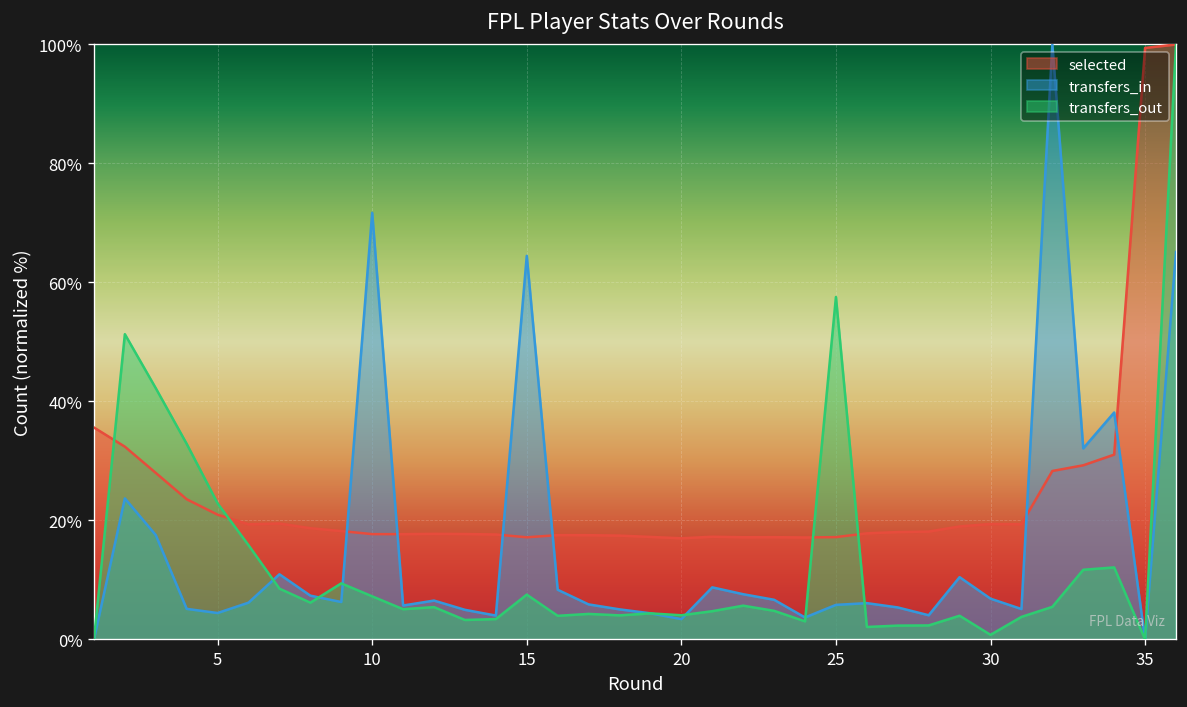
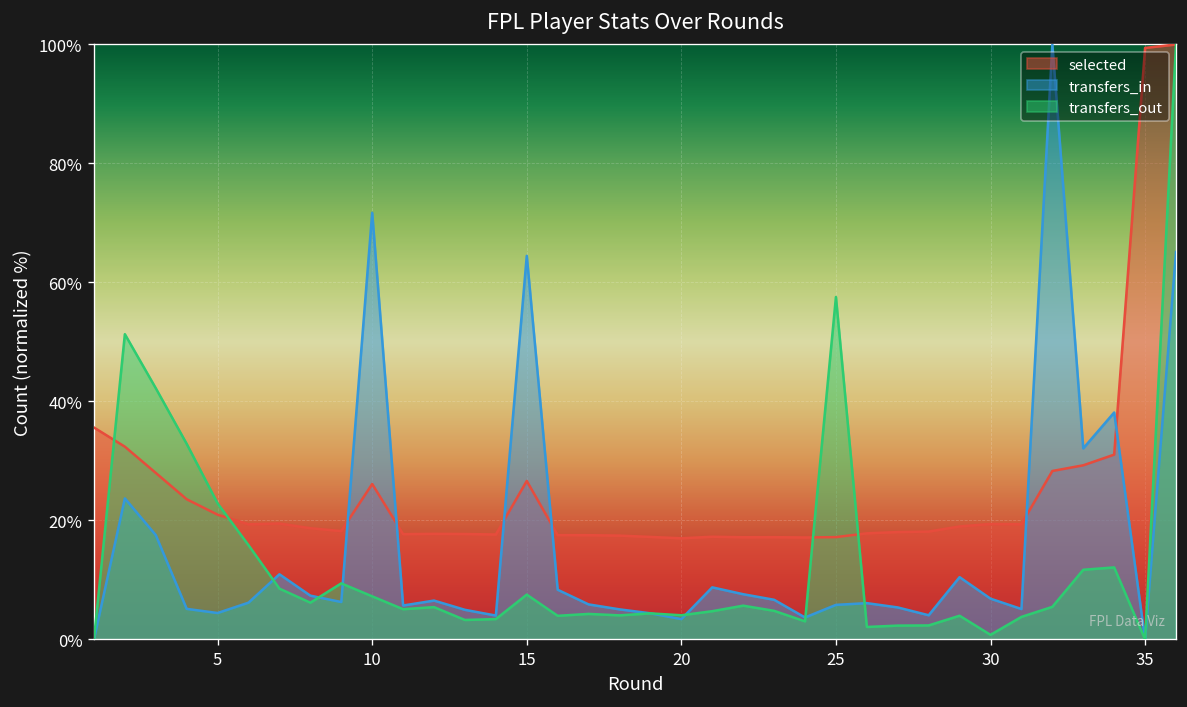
selected, 10: 18% -> 26%
selected, 15: 17% -> 27%
